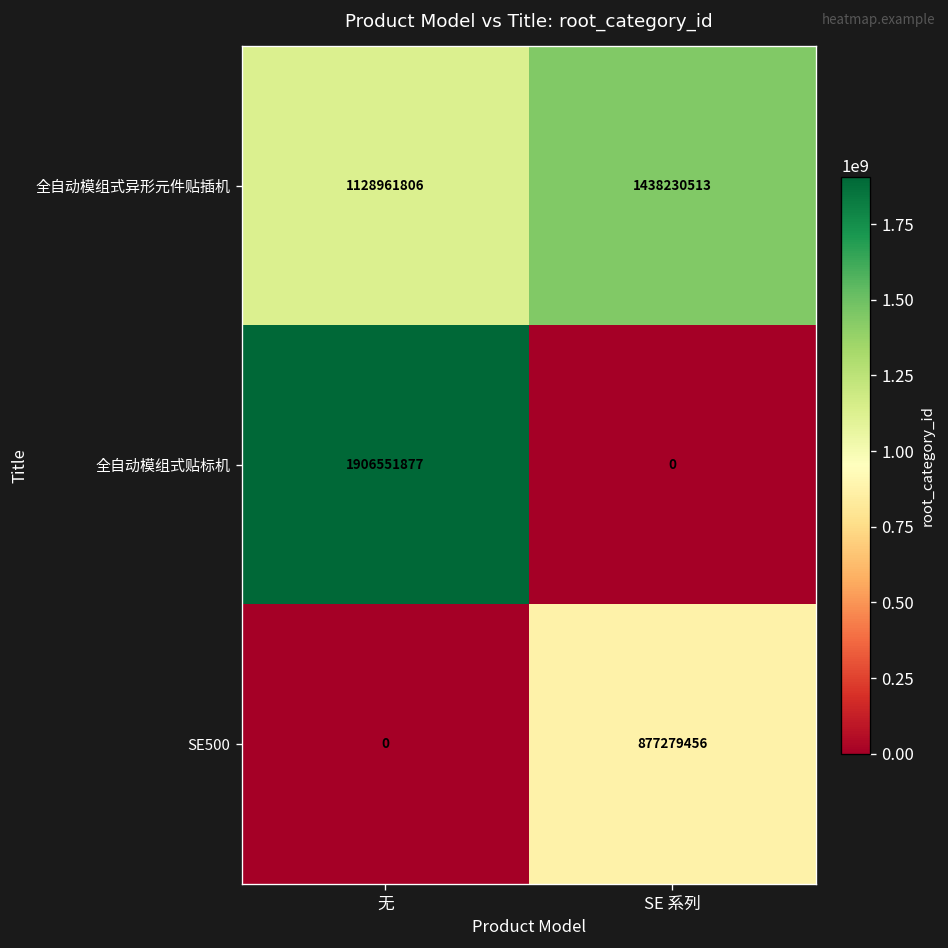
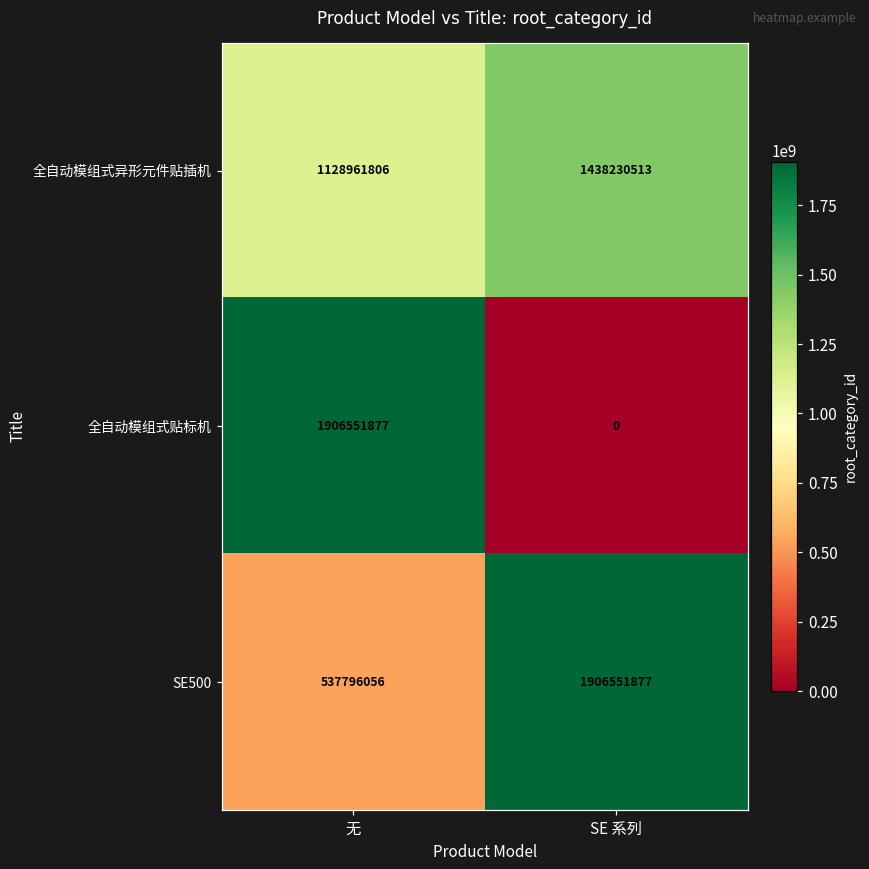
SE500, 无: 0 -> 537796056
SE500, SE 系列: 877279456 -> 1906551877
